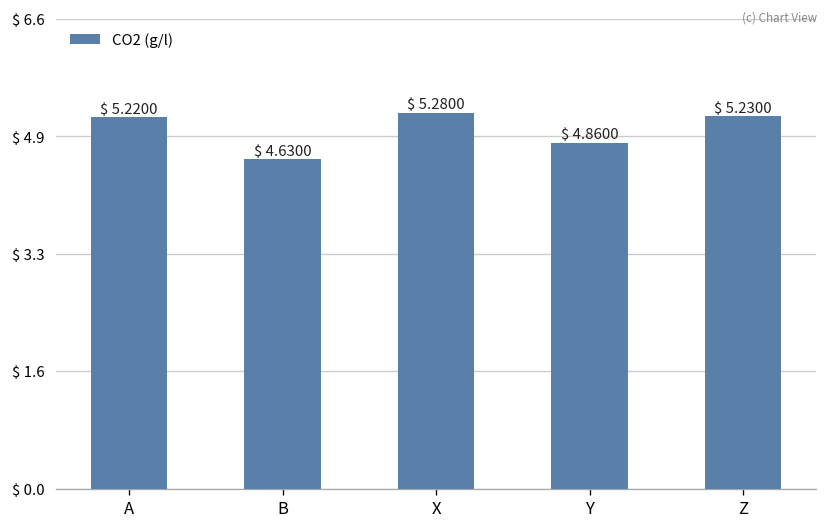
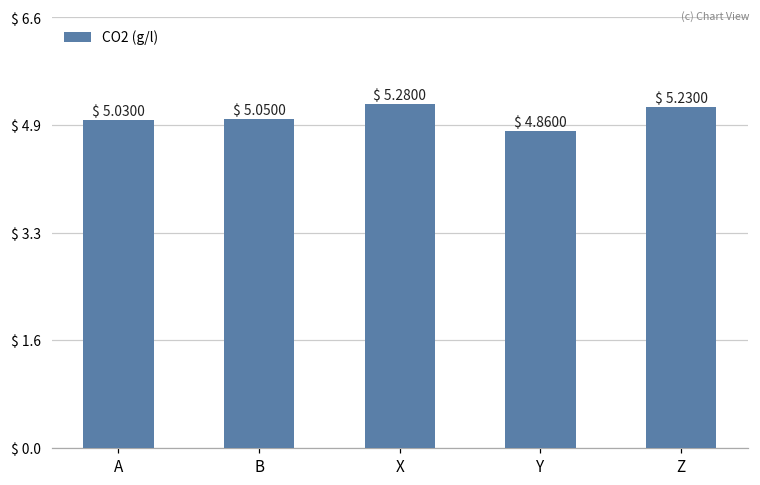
A: 5.2200 -> 5.0300
B: 4.6300 -> 5.0500
